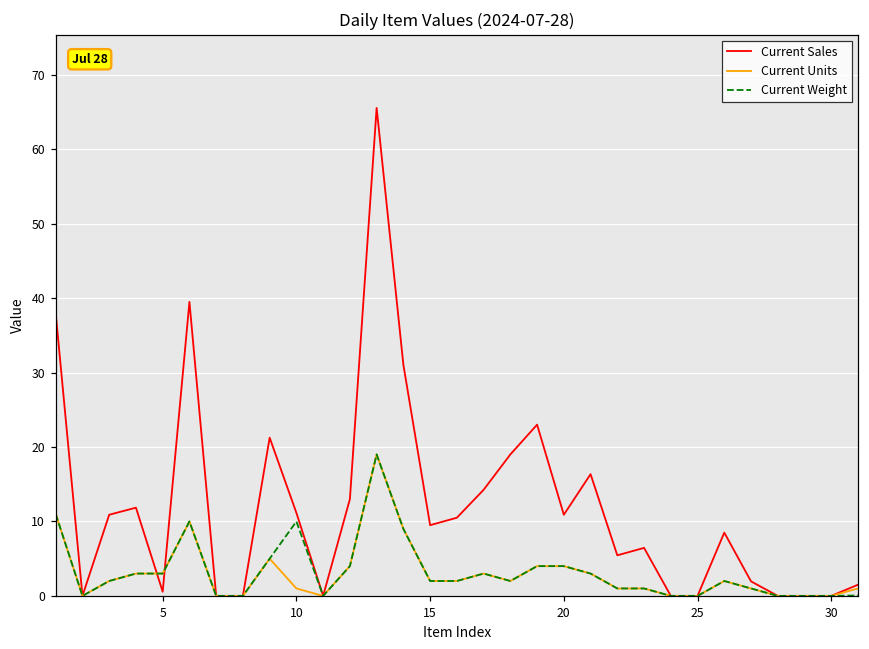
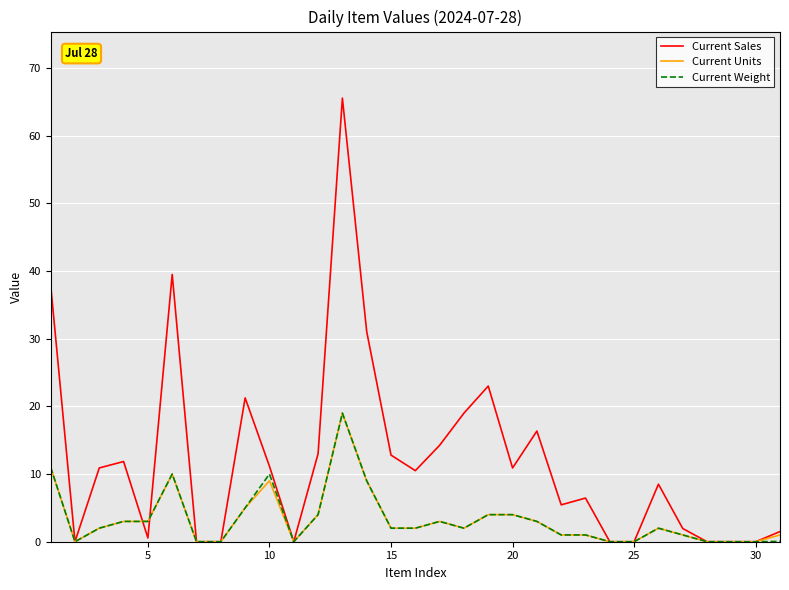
Current Units, 10: 1 -> 9
Current Sales, 15: 10 -> 13
